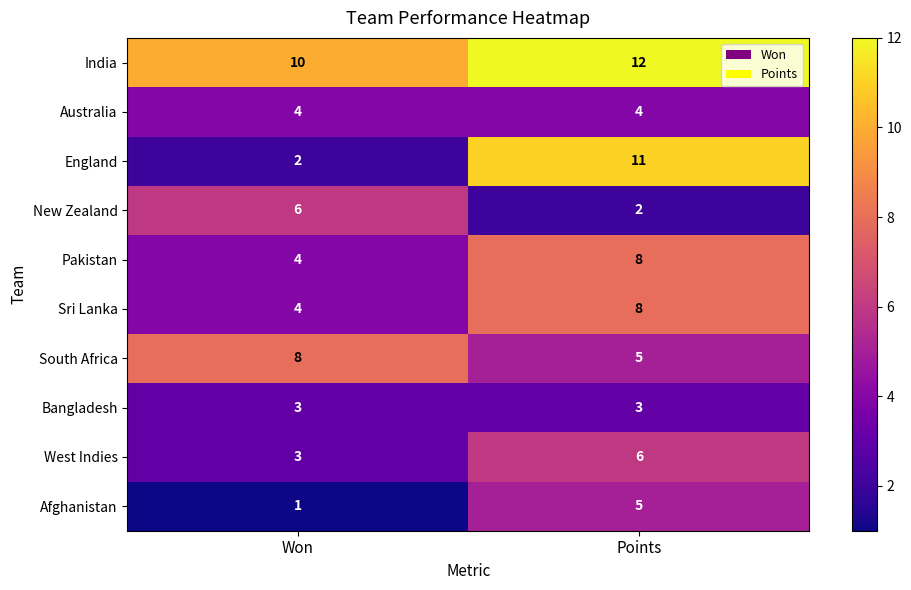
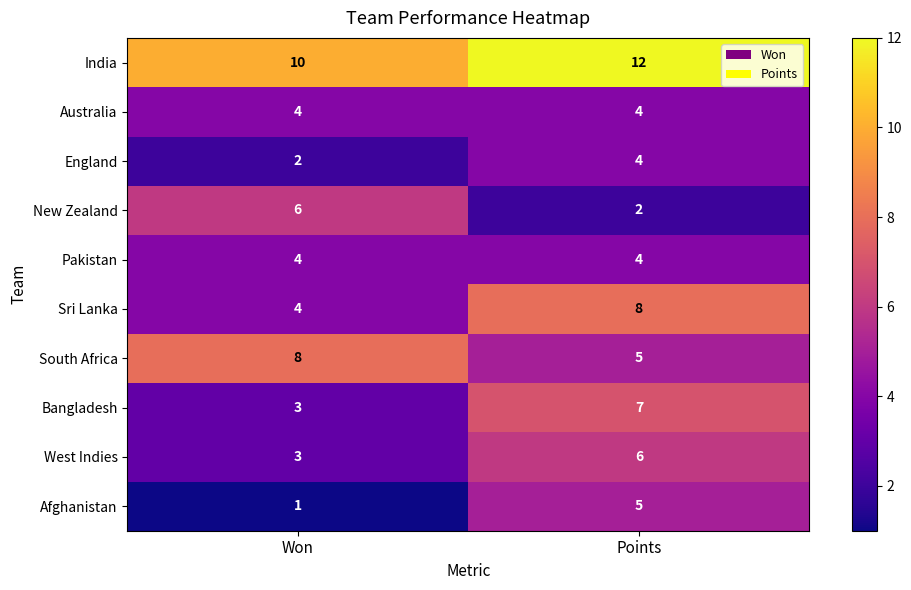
England, Points: 11 -> 4
Pakistan, Points: 8 -> 4
Bangladesh, Points: 3 -> 7
